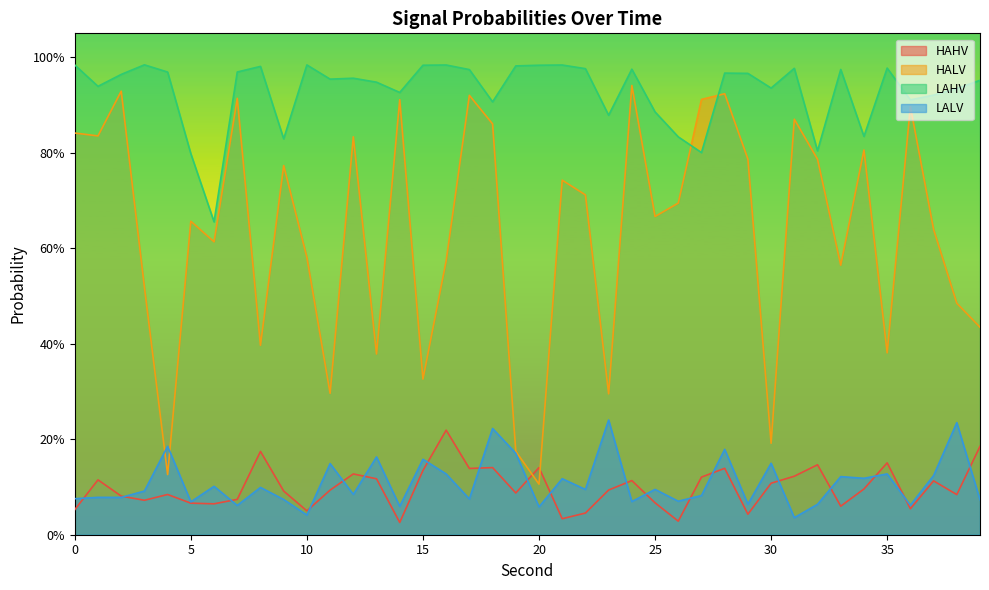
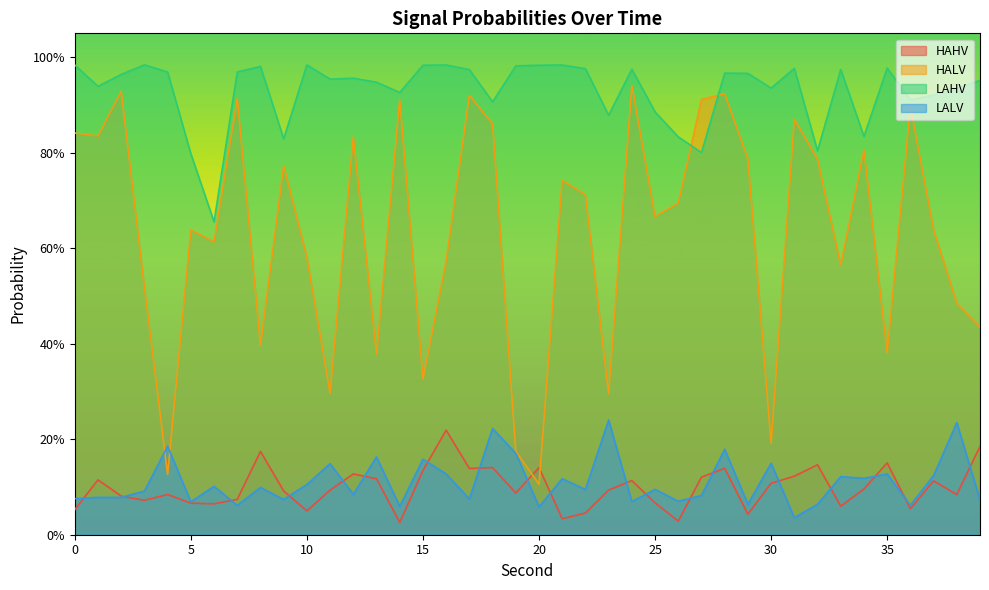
HALV, 5: 66% -> 64%
LALV, 10: 4% -> 11%
